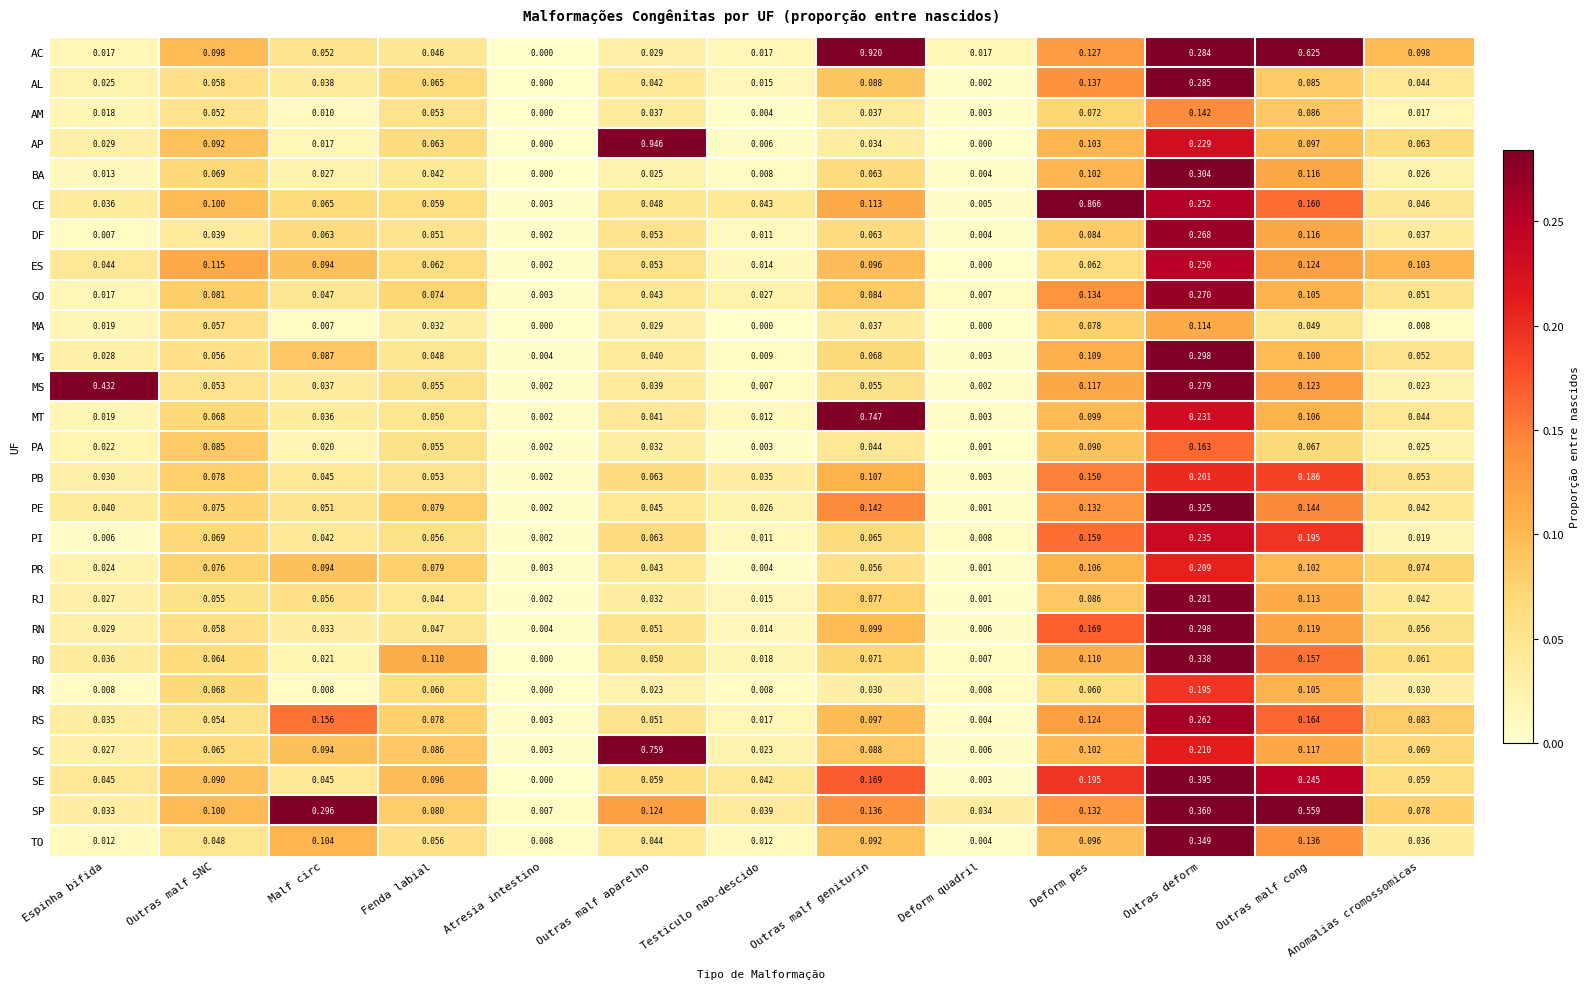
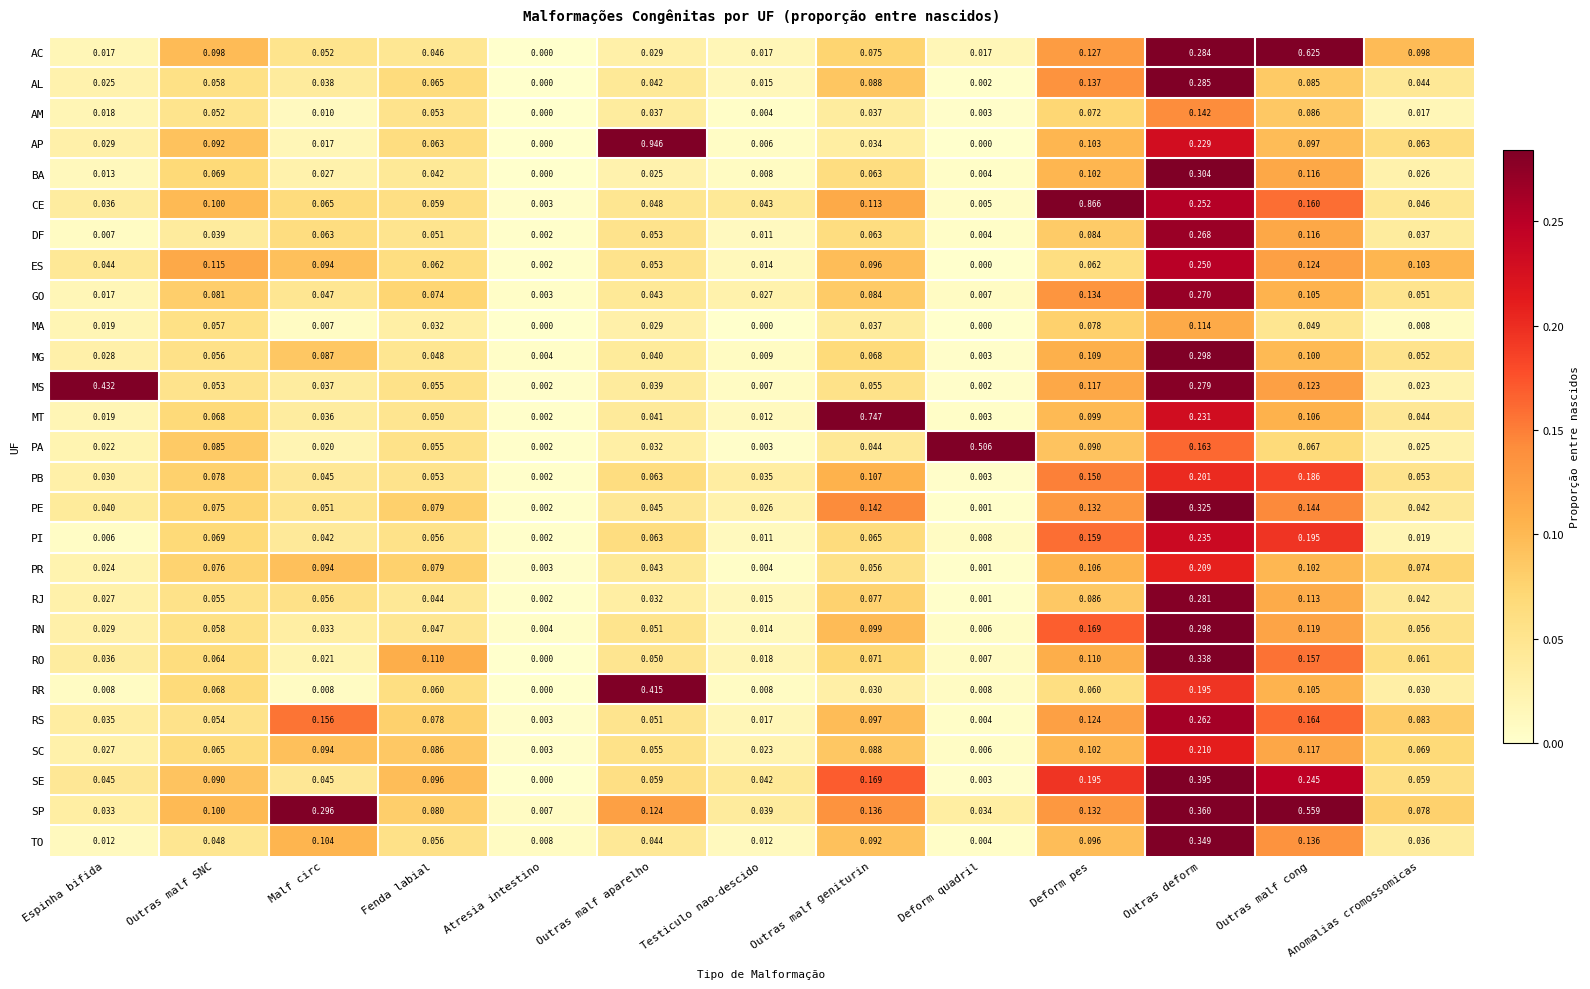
AC, Outras malf geniturin: 0.920 -> 0.075
PA, Deform quadril: 0.001 -> 0.506
RR, Outras malf aparelho: 0.023 -> 0.415
SC, Outras malf aparelho: 0.759 -> 0.055
